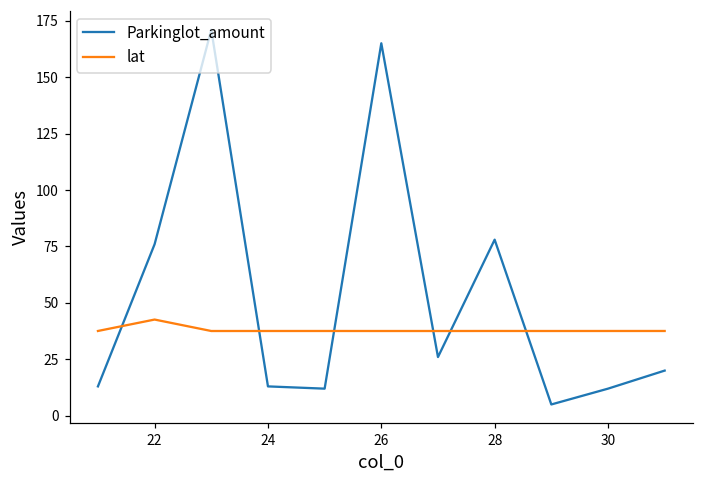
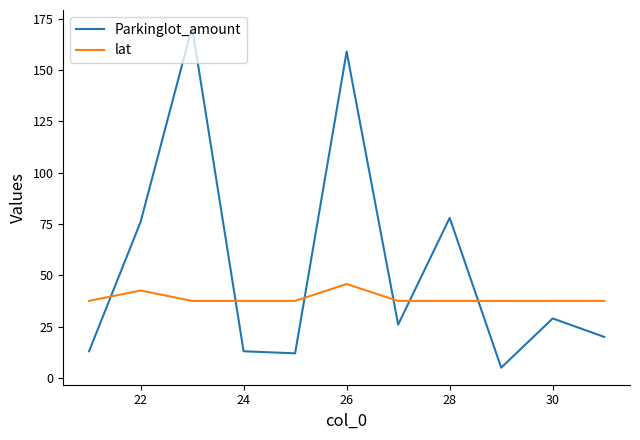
Parkinglot_amount, 26: 165 -> 159
lat, 26: 38 -> 46
Parkinglot_amount, 30: 12 -> 29
